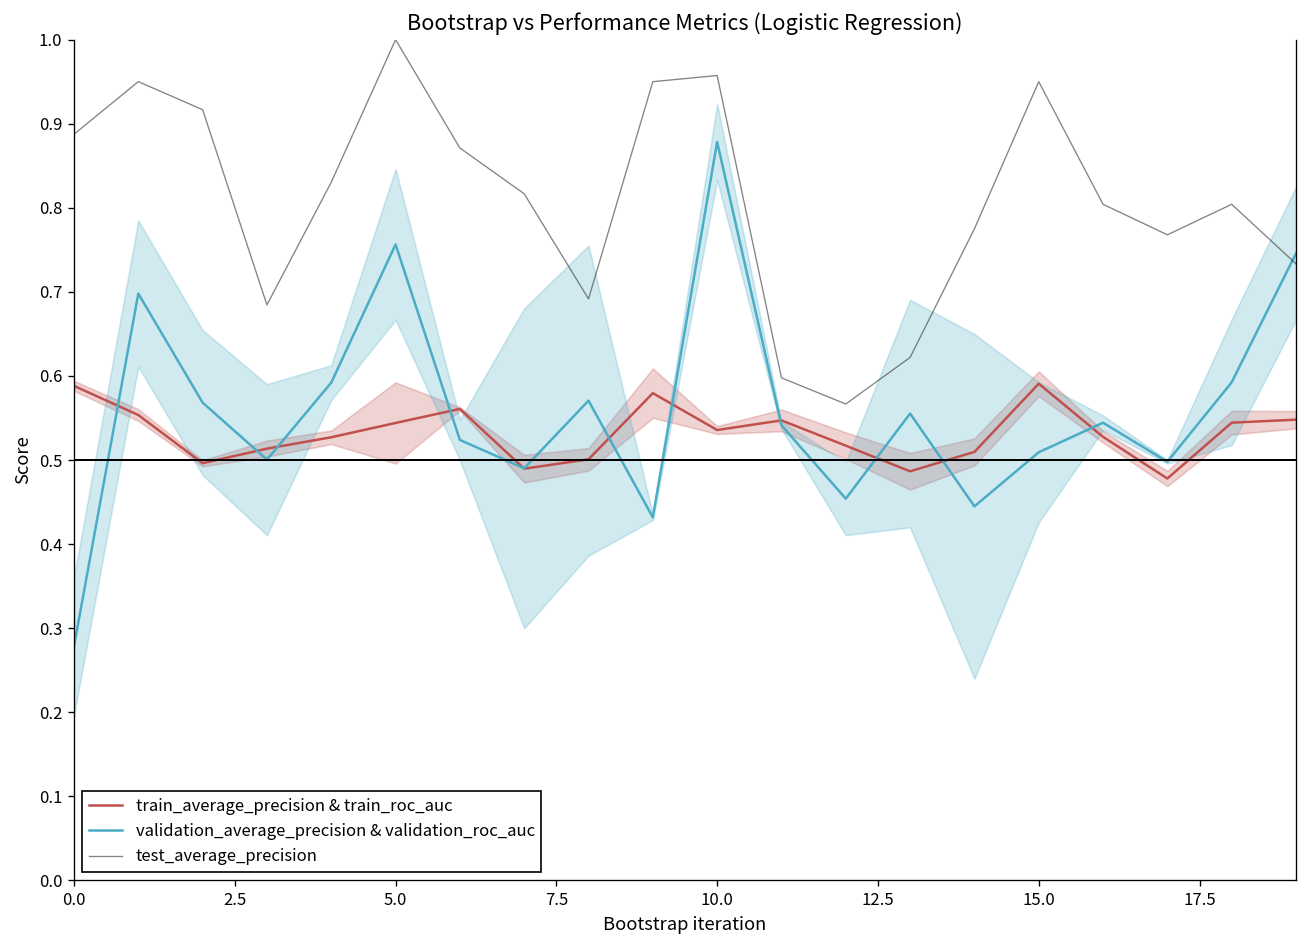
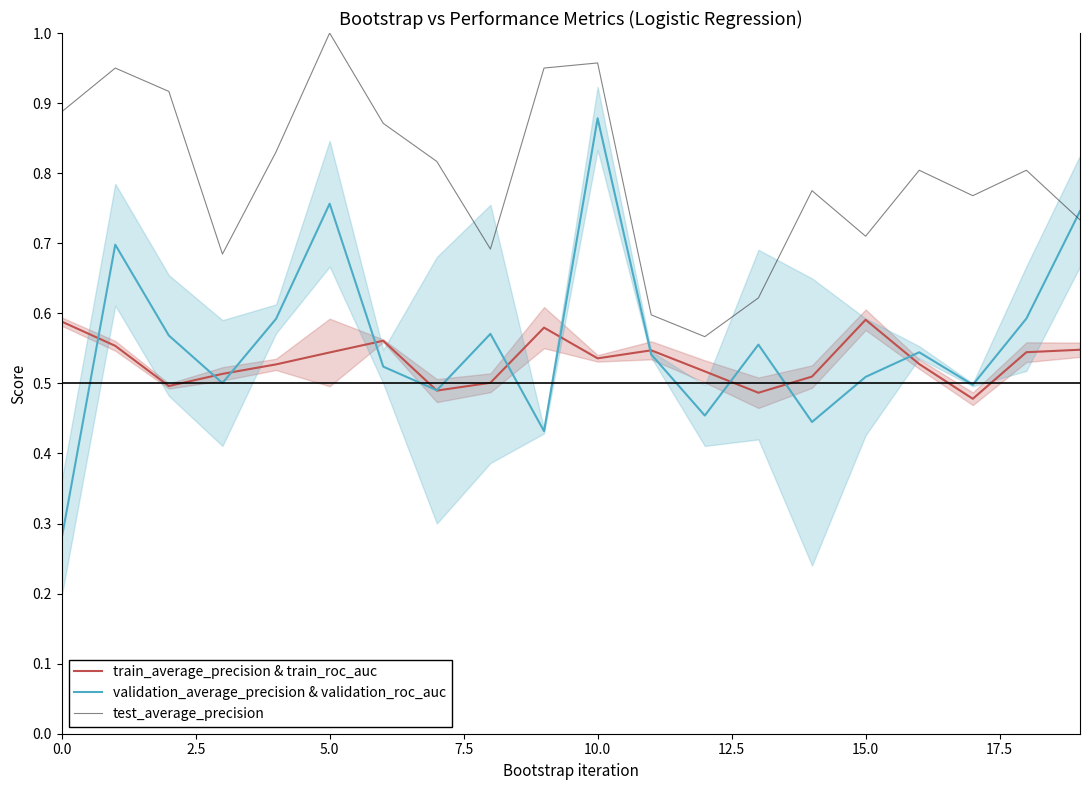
test_average_precision, 15.0: 0.95 -> 0.71
